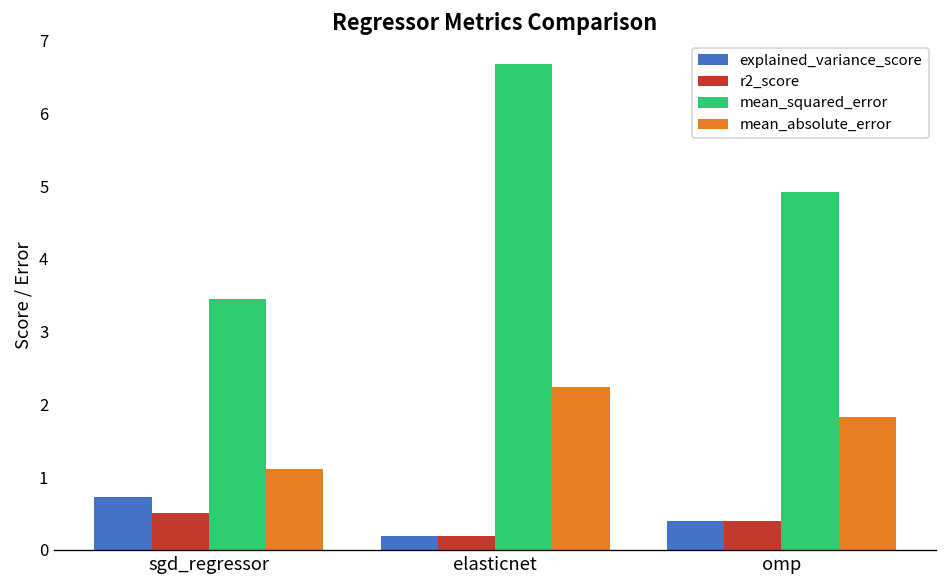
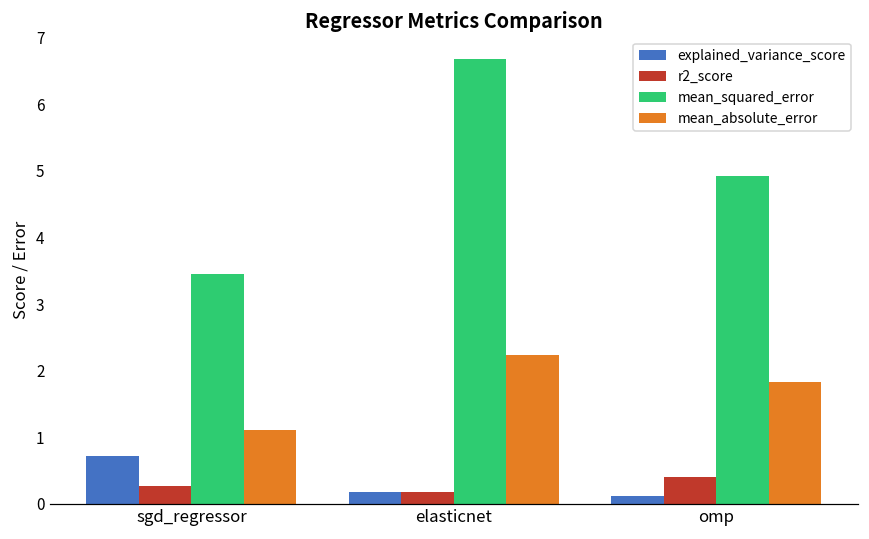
r2_score, sgd_regressor: 0.5 -> 0.3
explained_variance_score, omp: 0.4 -> 0.1
